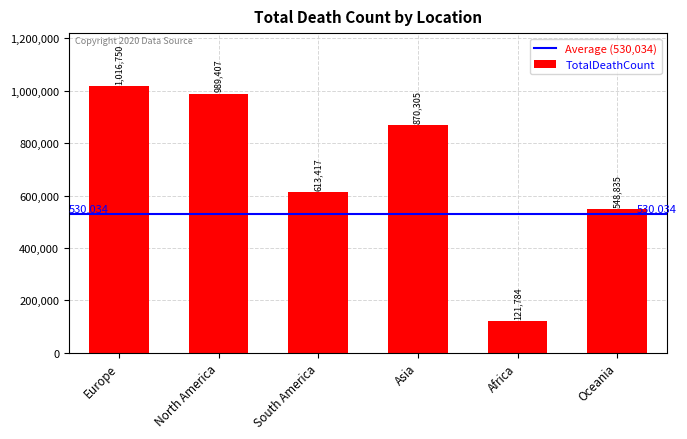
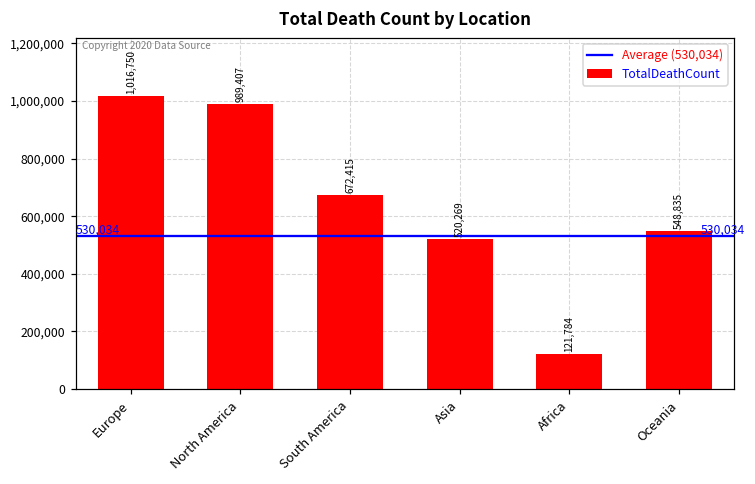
South America: 613,417 -> 672,415
Asia: 870,305 -> 520,269
